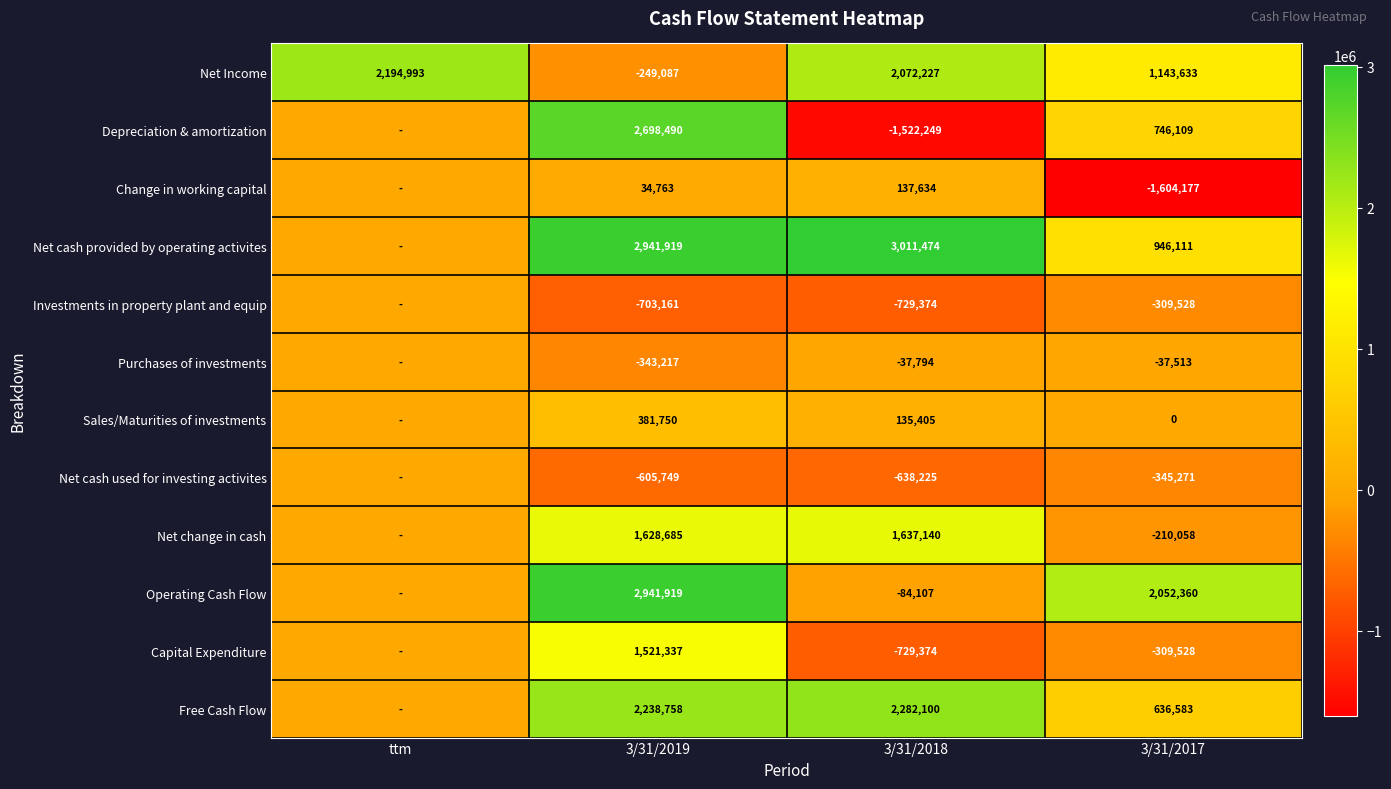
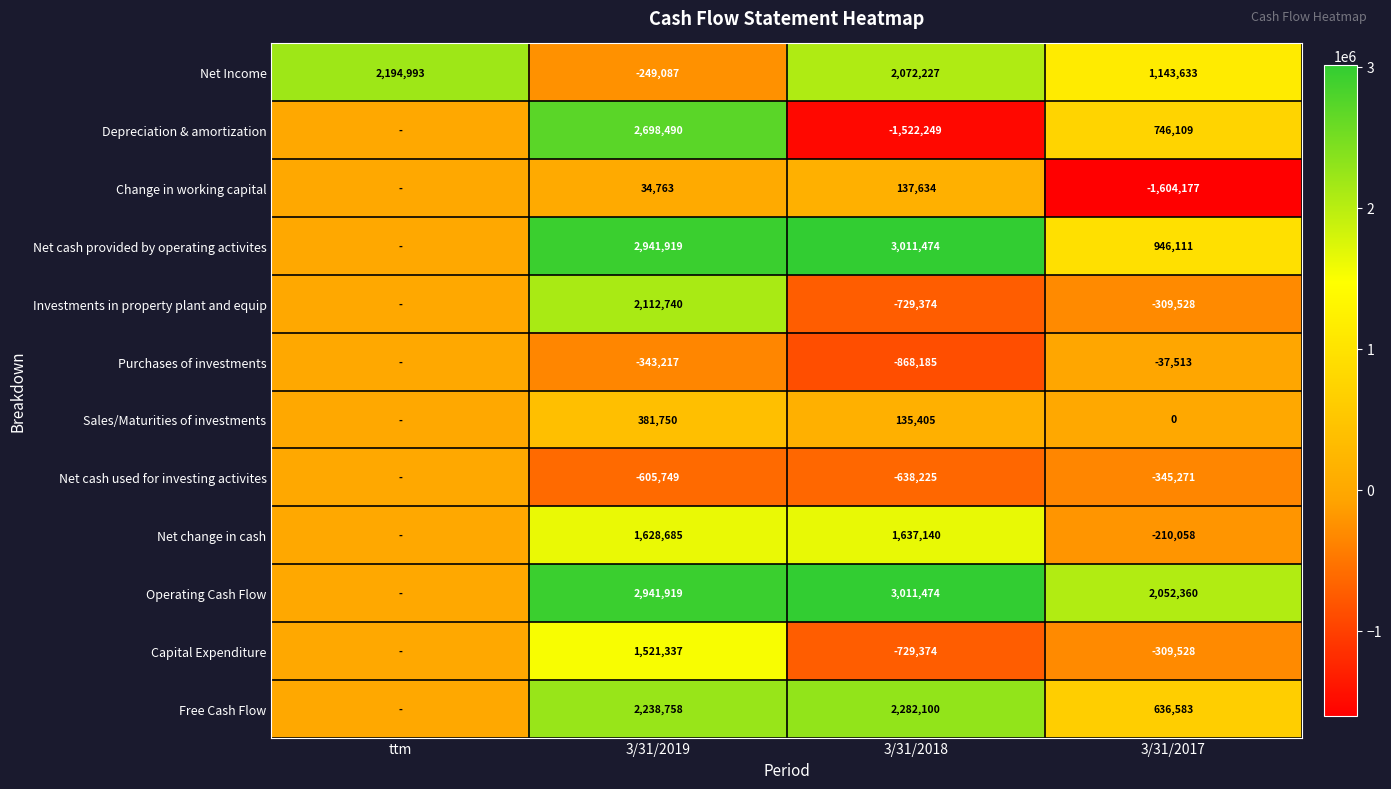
Investments in property plant and equip, 3/31/2019: -703,161 -> 2,112,740
Purchases of investments, 3/31/2018: -37,794 -> -868,185
Operating Cash Flow, 3/31/2018: -84,107 -> 3,011,474
